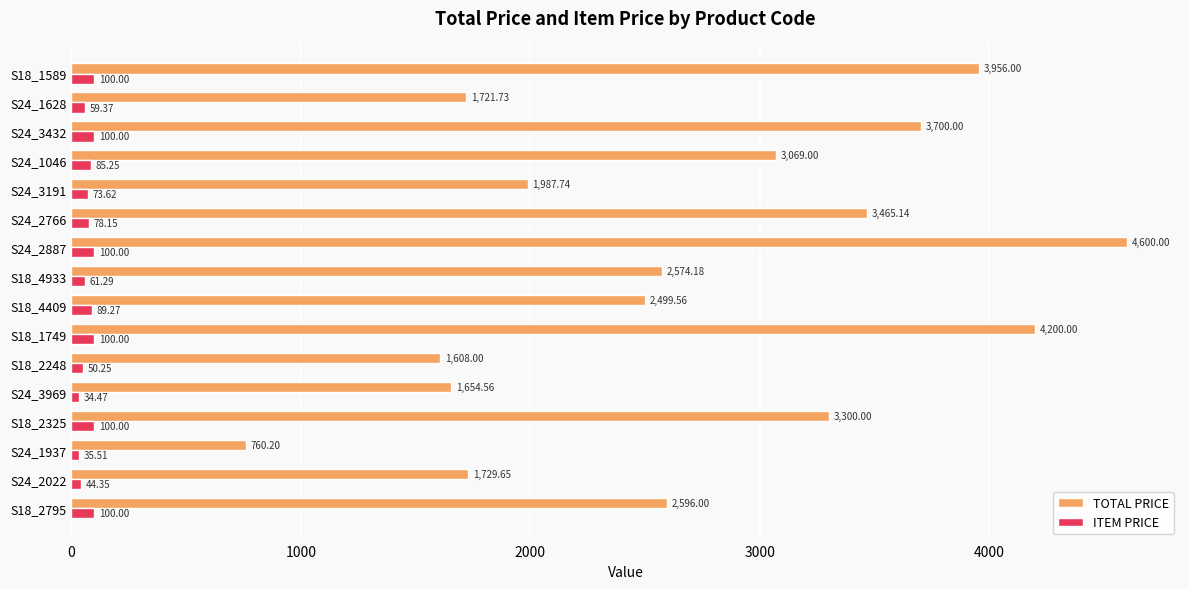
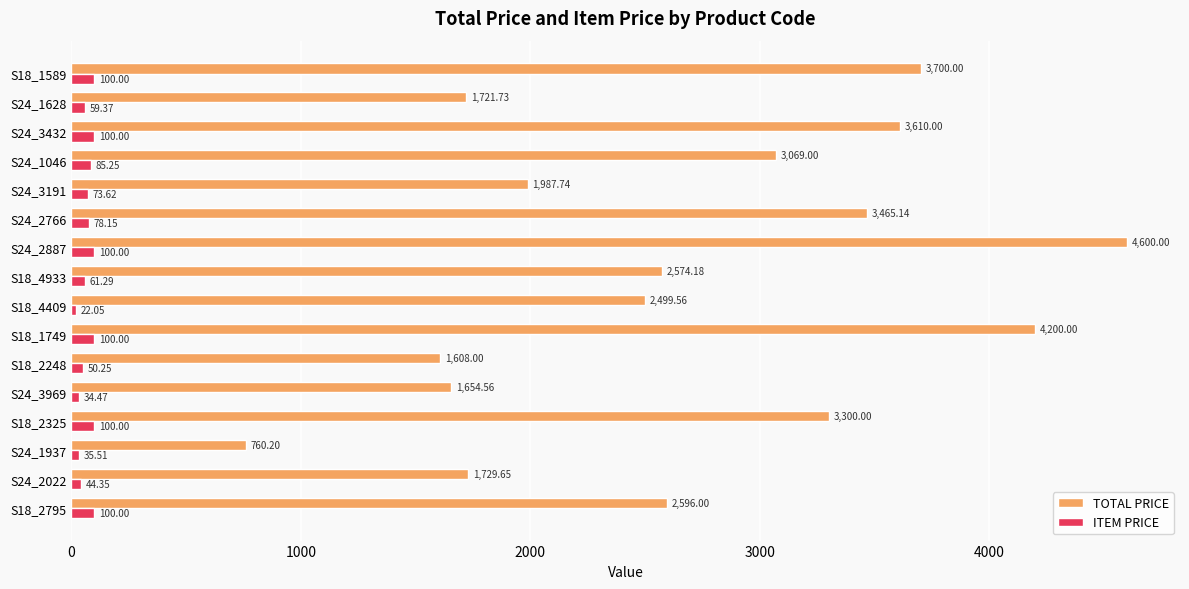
TOTAL PRICE, S18_1589: 3,956.00 -> 3,700.00
TOTAL PRICE, S24_3432: 3,700.00 -> 3,610.00
ITEM PRICE, S18_4409: 89.27 -> 22.05
